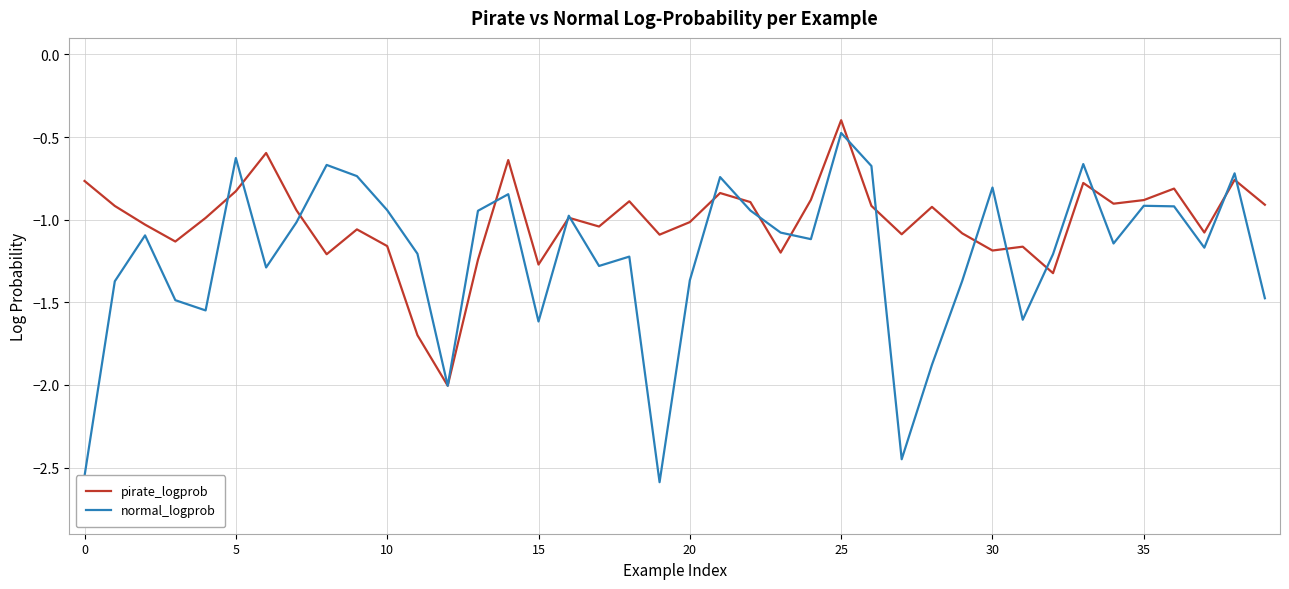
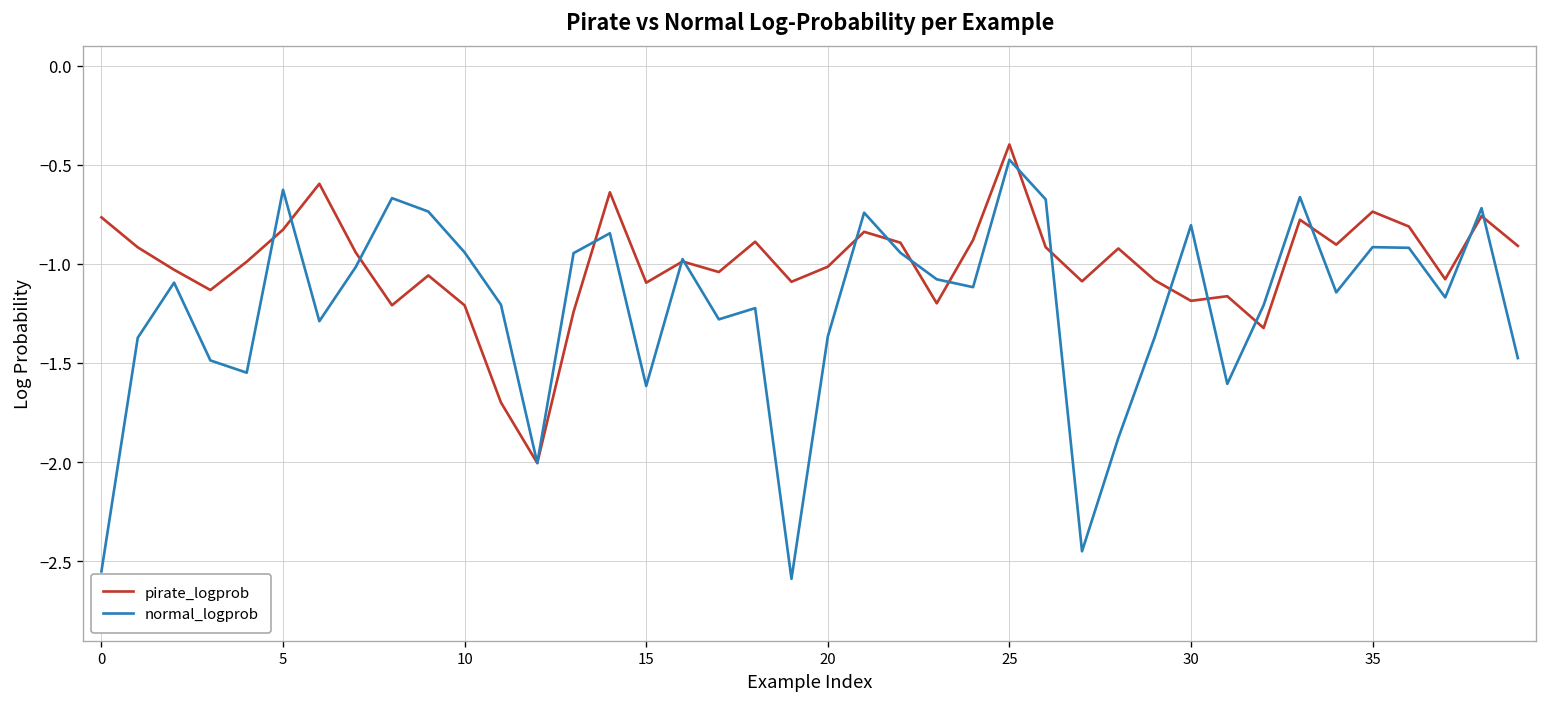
pirate_logprob, 10: -1.16 -> -1.21
pirate_logprob, 15: -1.27 -> -1.10
pirate_logprob, 35: -0.88 -> -0.74
